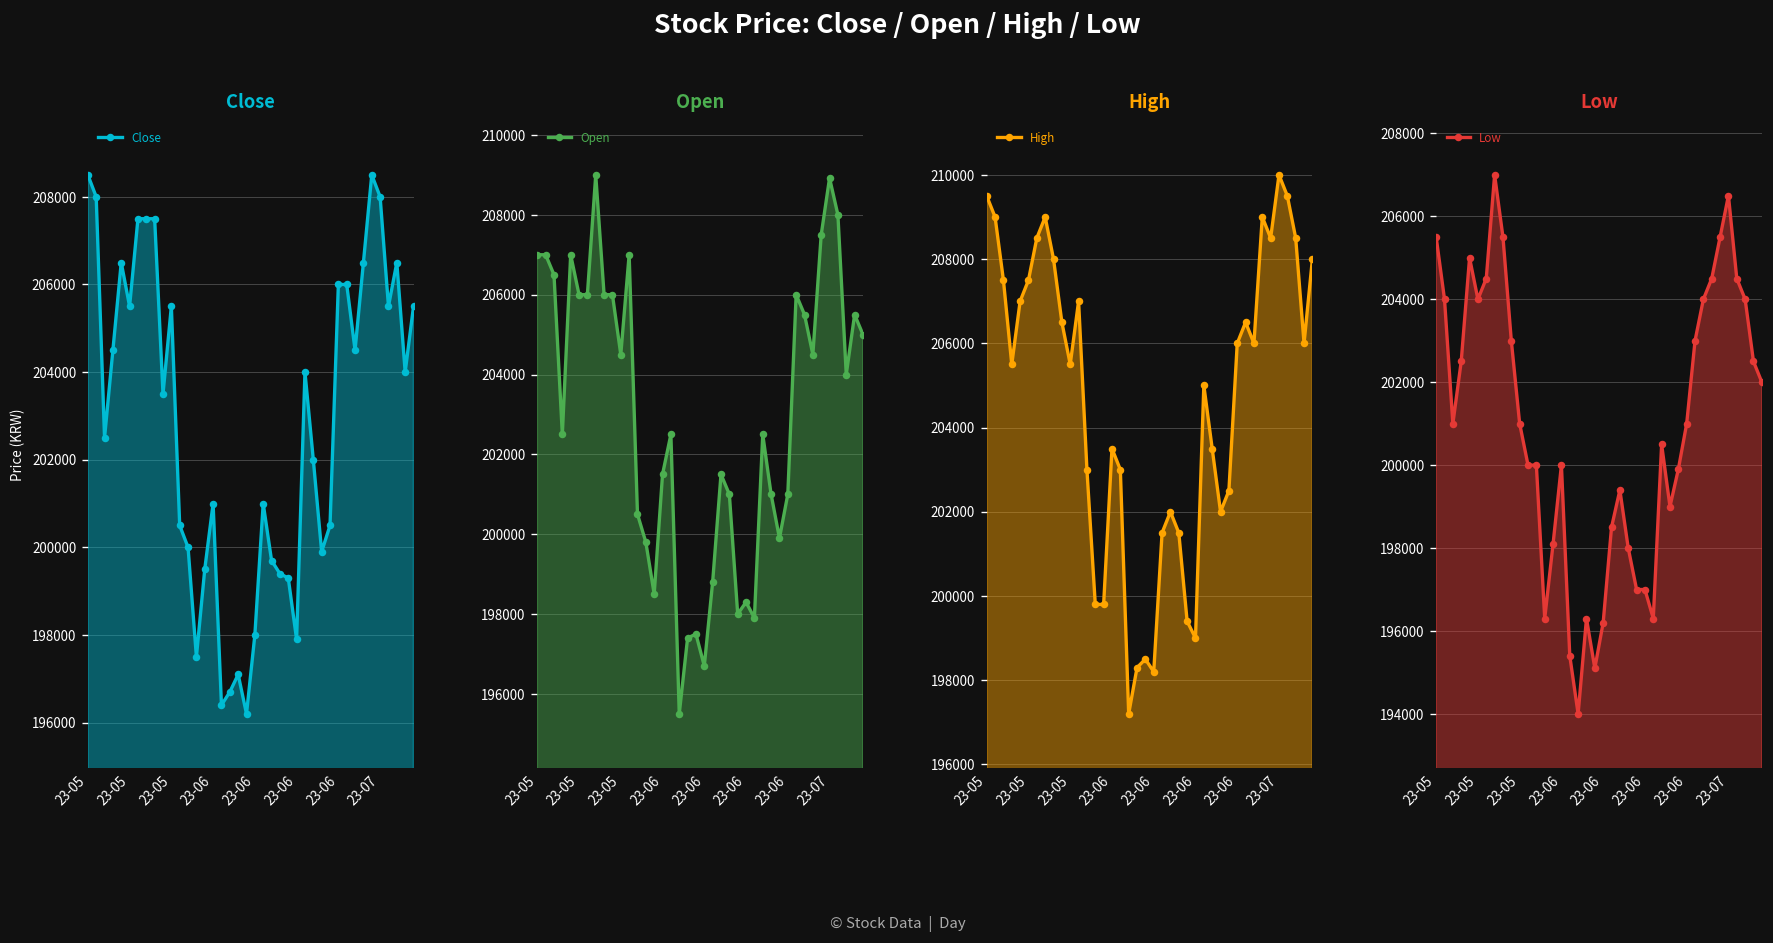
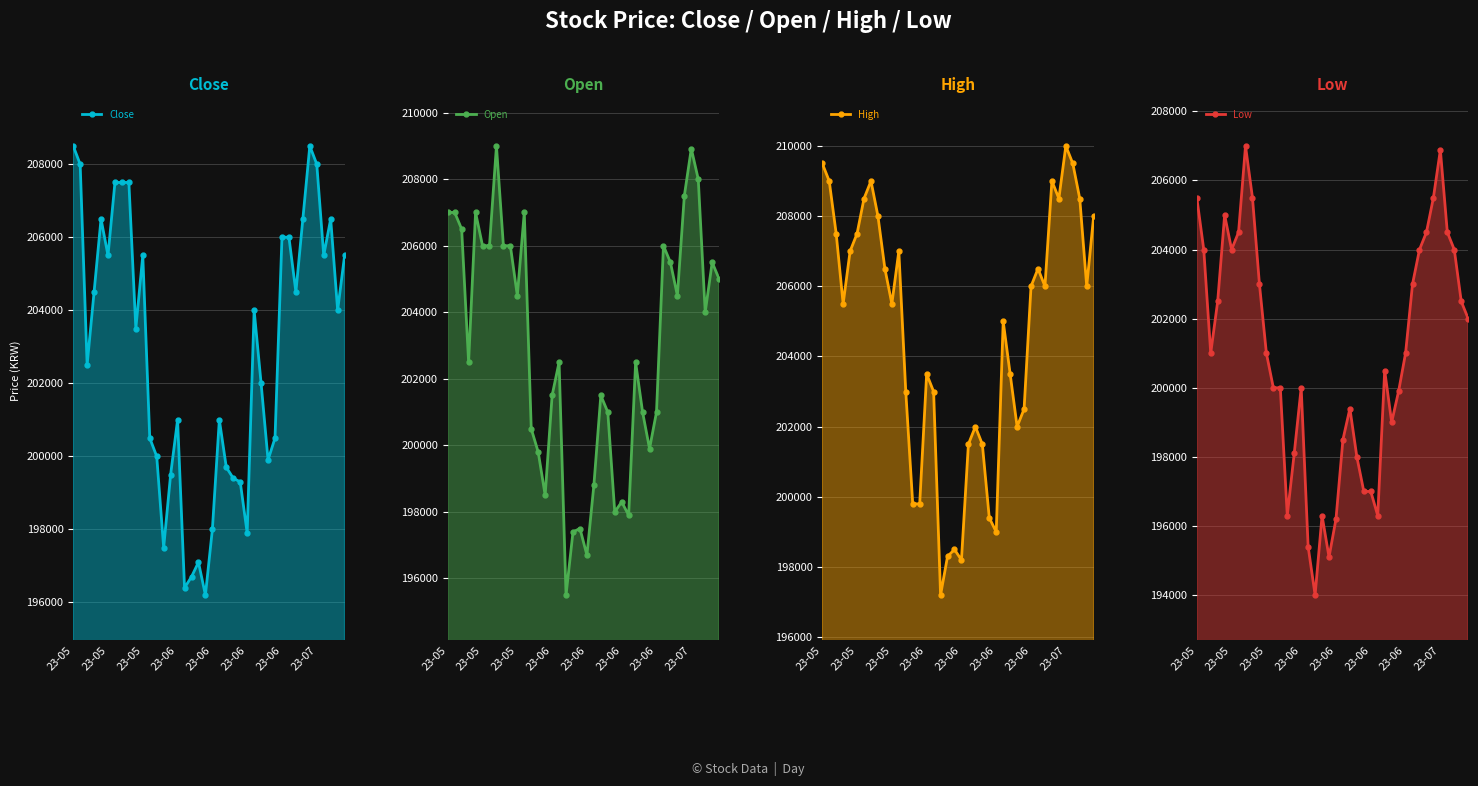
Low, 23-07: 206500 -> 206900
